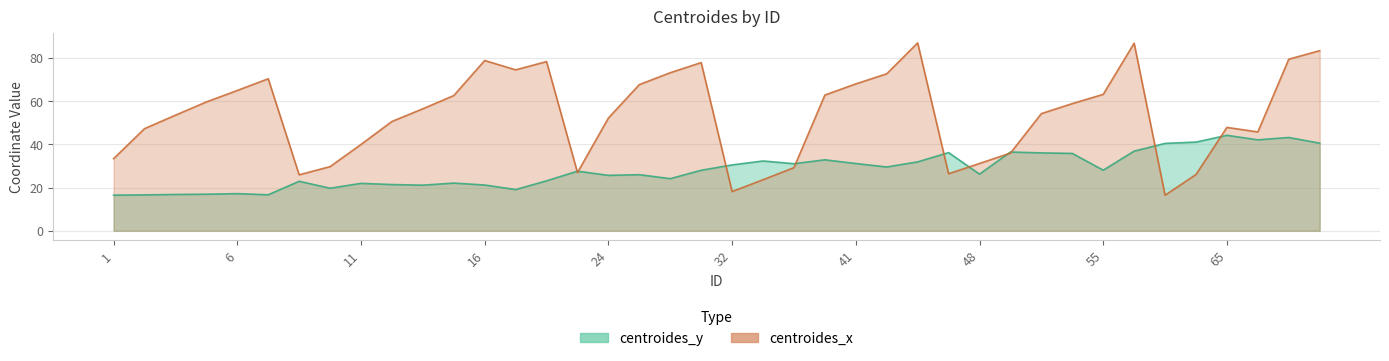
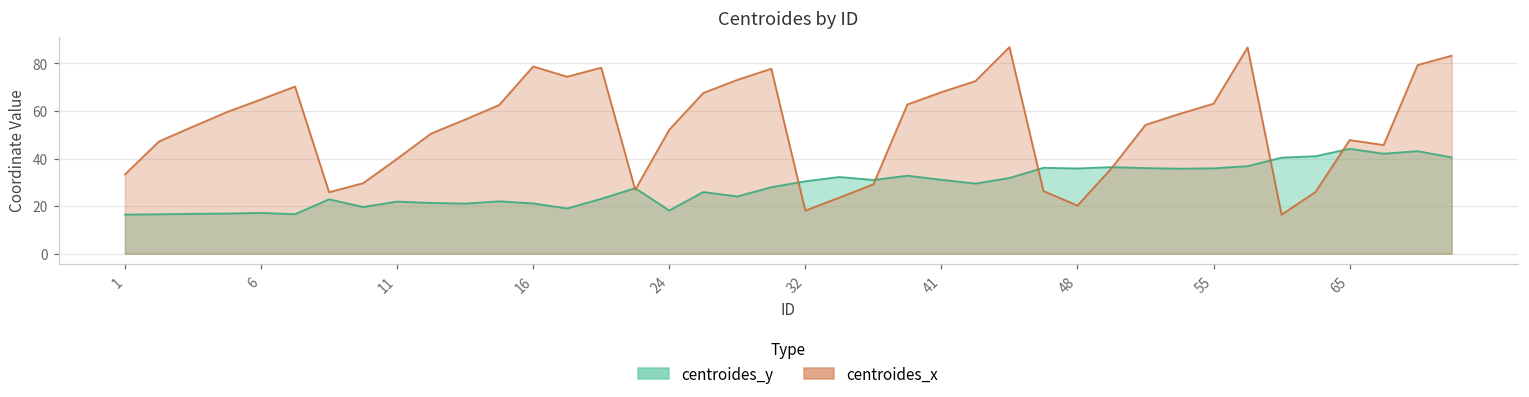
centroides_y, 24: 26 -> 18
centroides_y, 48: 26 -> 36
centroides_x, 48: 31 -> 20
centroides_y, 55: 28 -> 36
